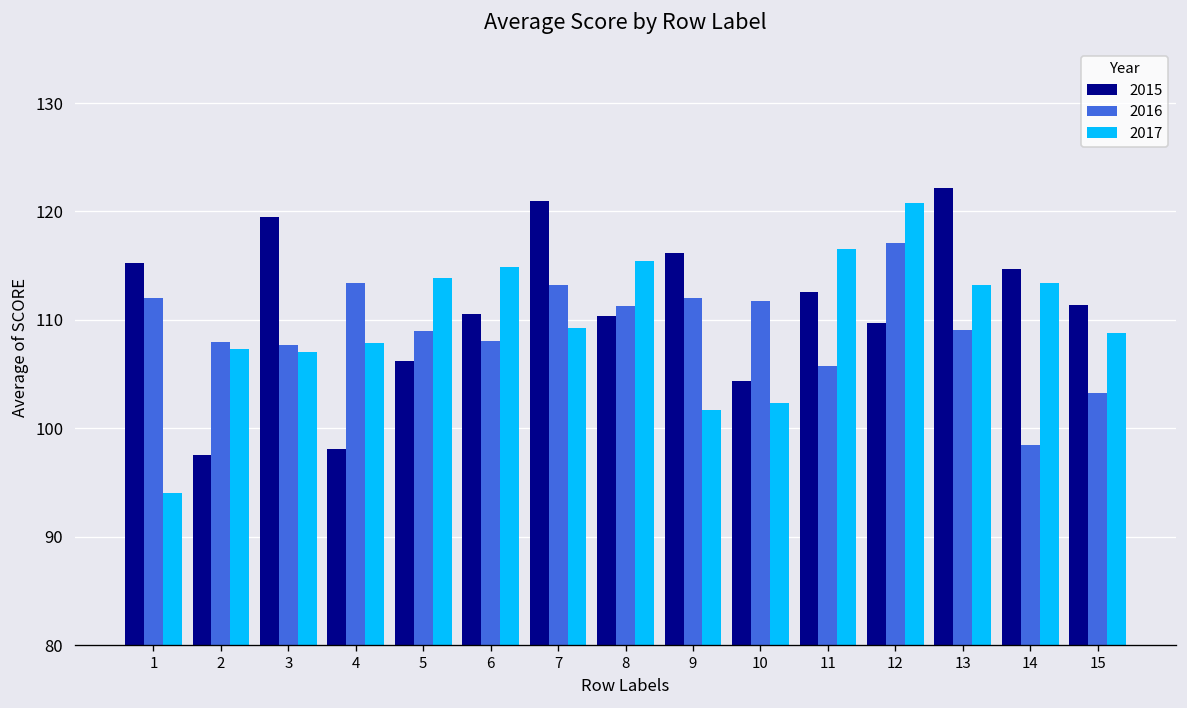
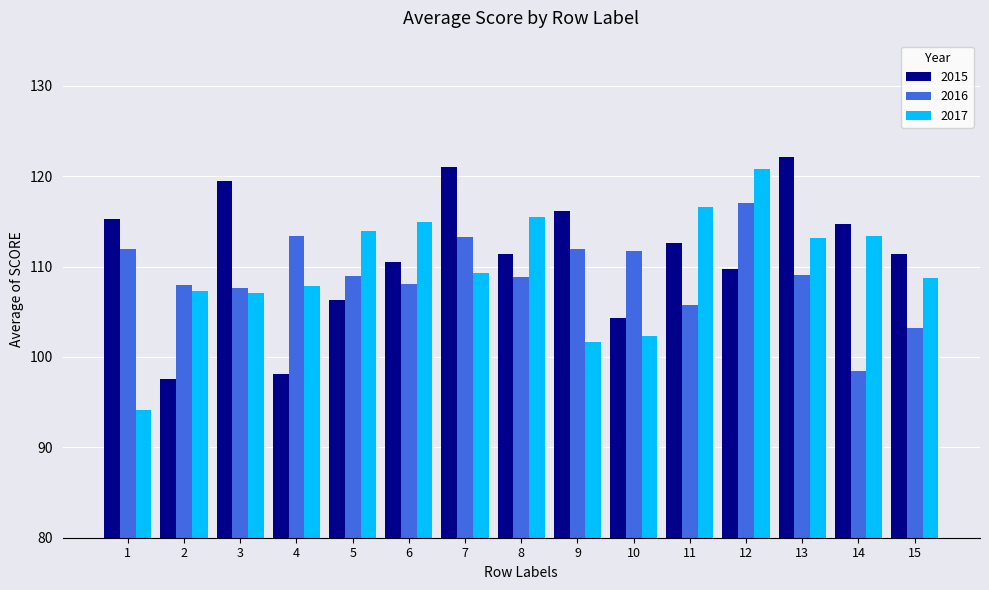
2015, 8: 110 -> 111
2016, 8: 111 -> 109
